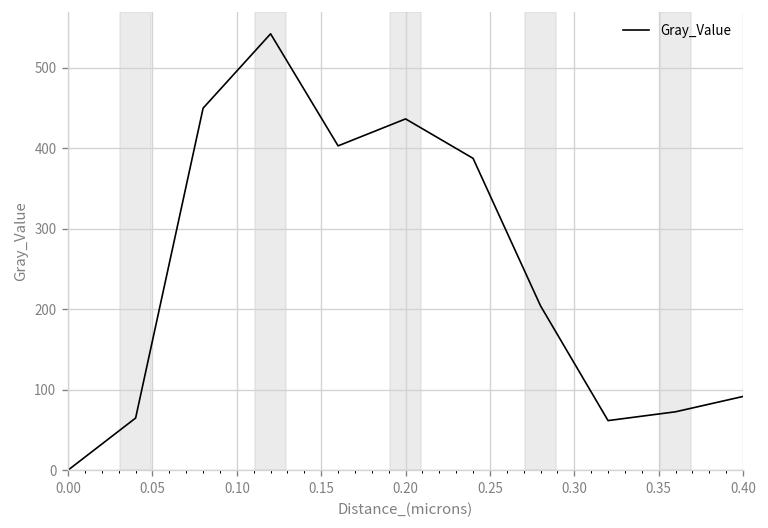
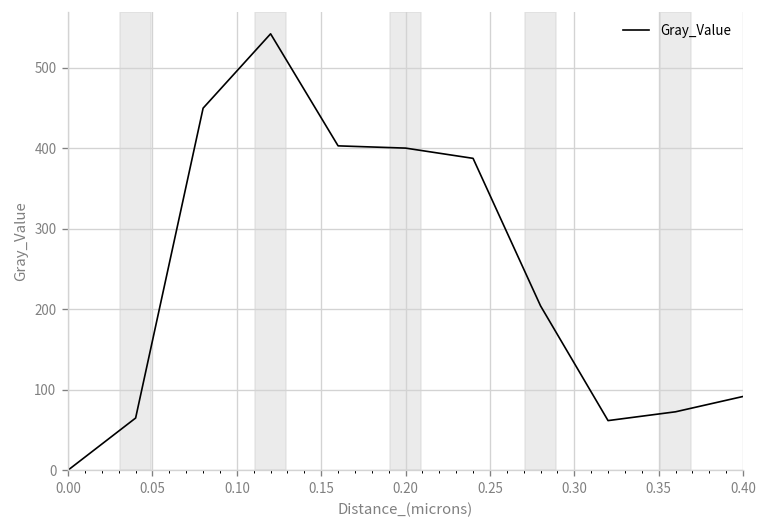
0.20: 440 -> 400
